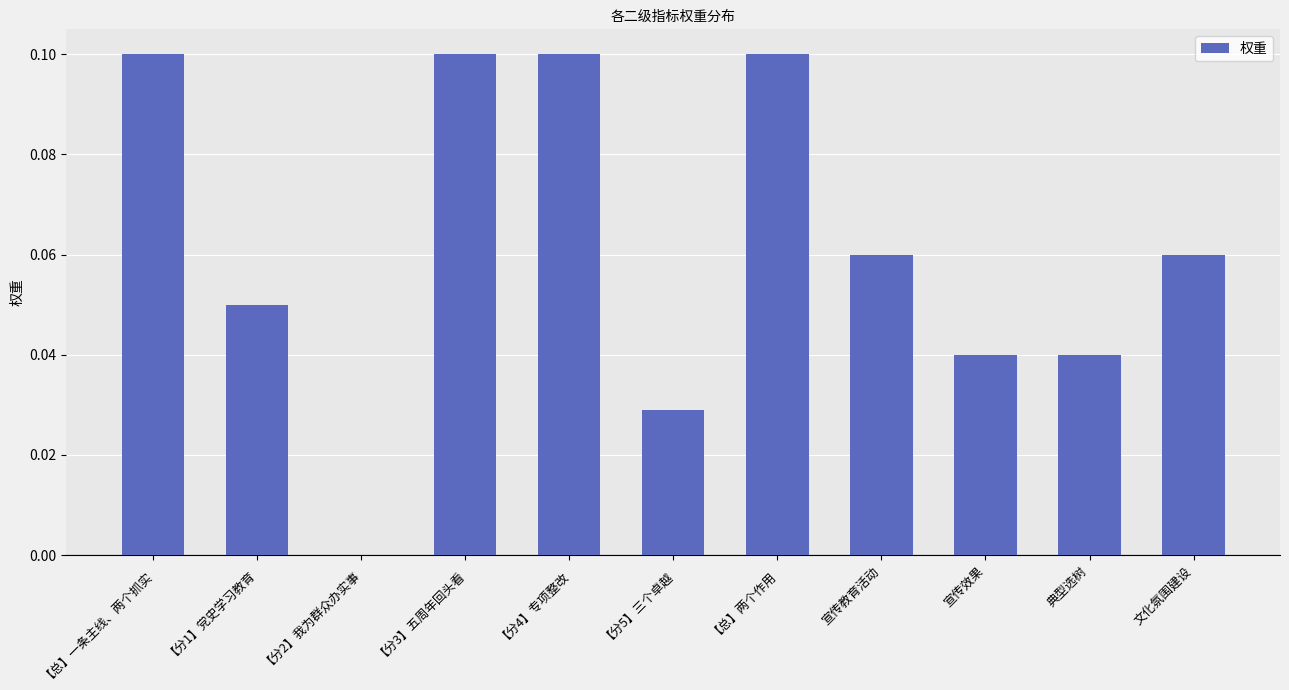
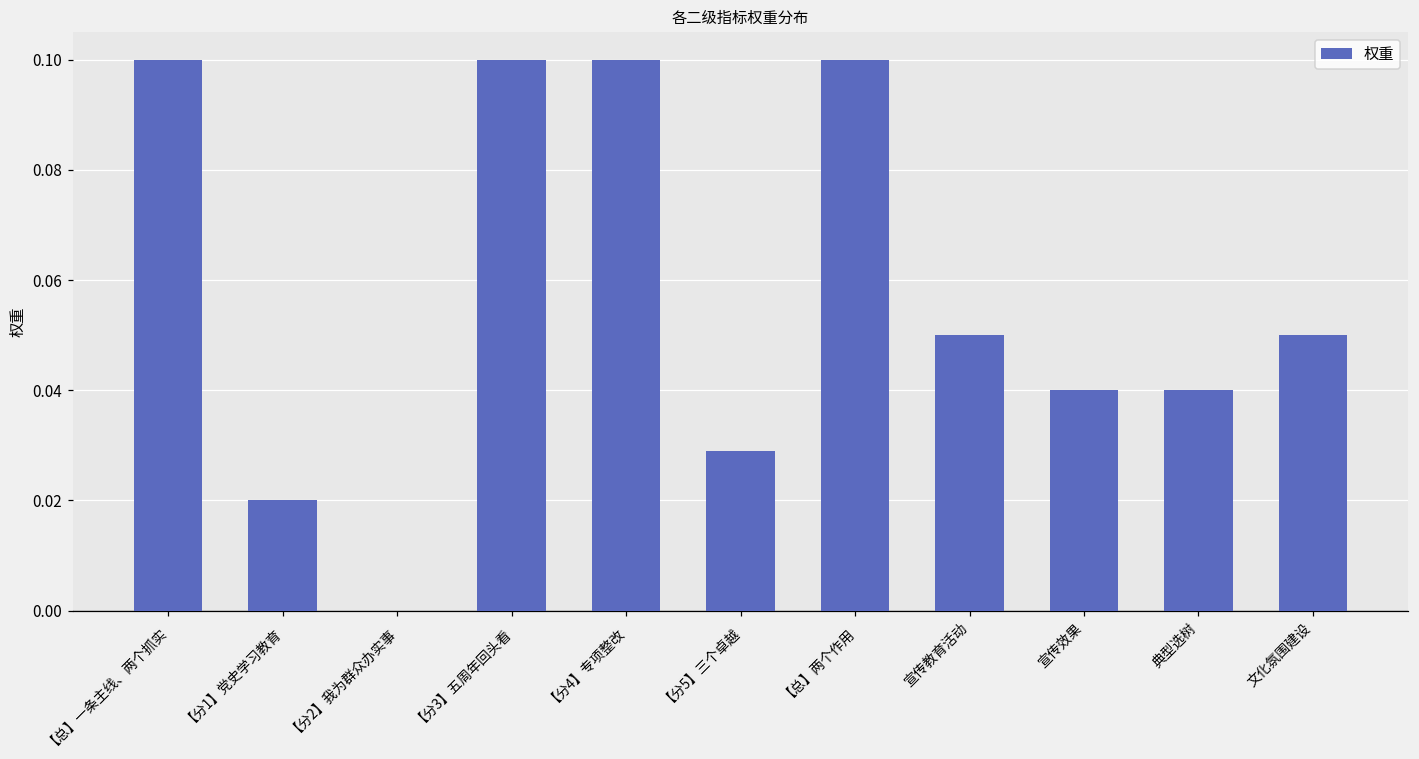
【分1】党史学习教育: 0.05 -> 0.02
宣传教育活动: 0.06 -> 0.05
文化氛围建设: 0.06 -> 0.05
